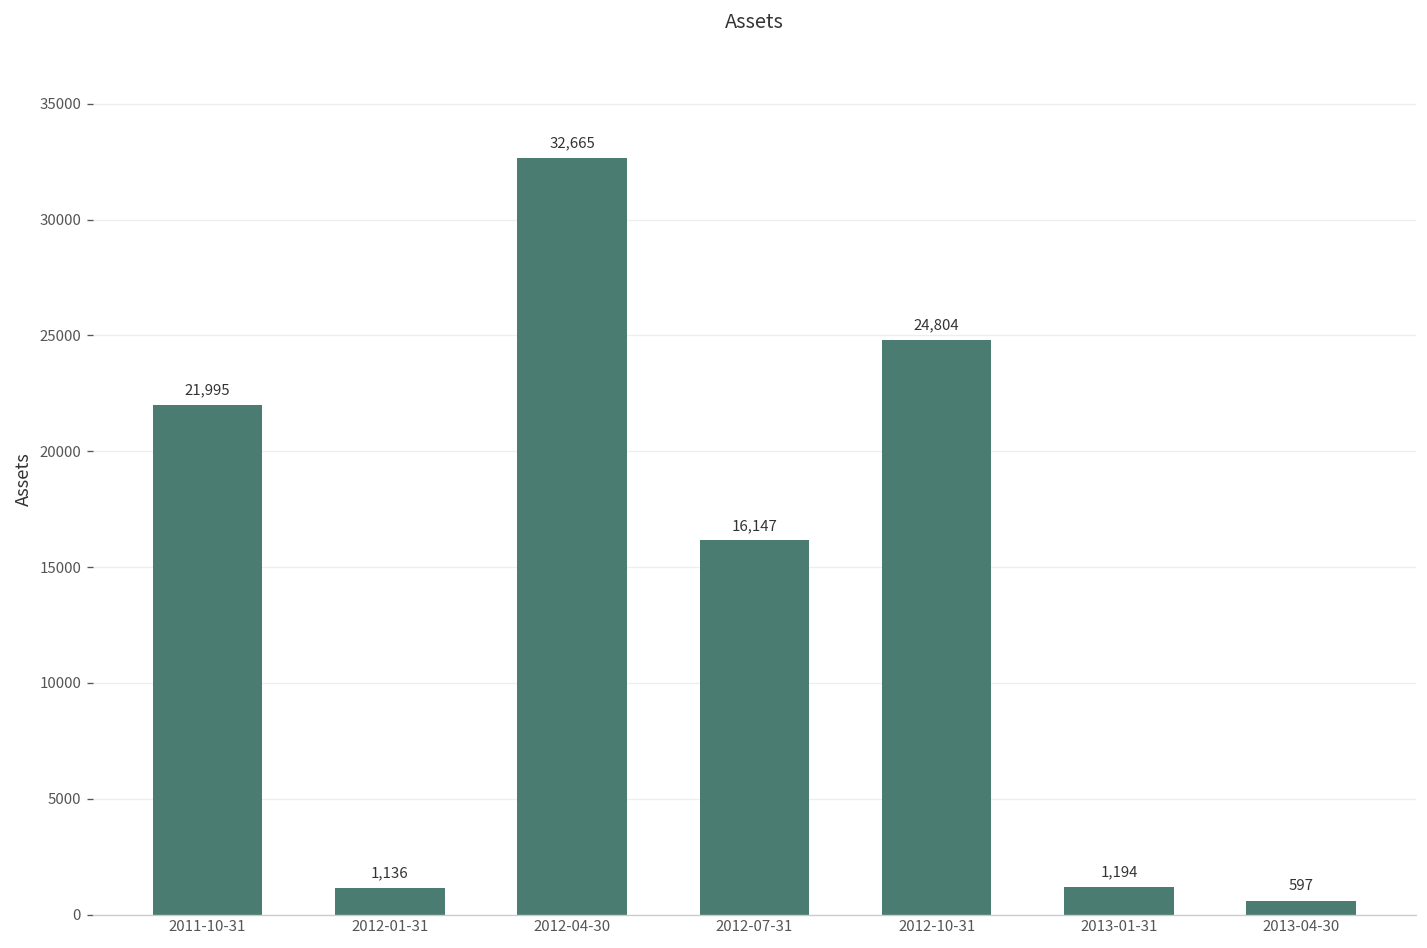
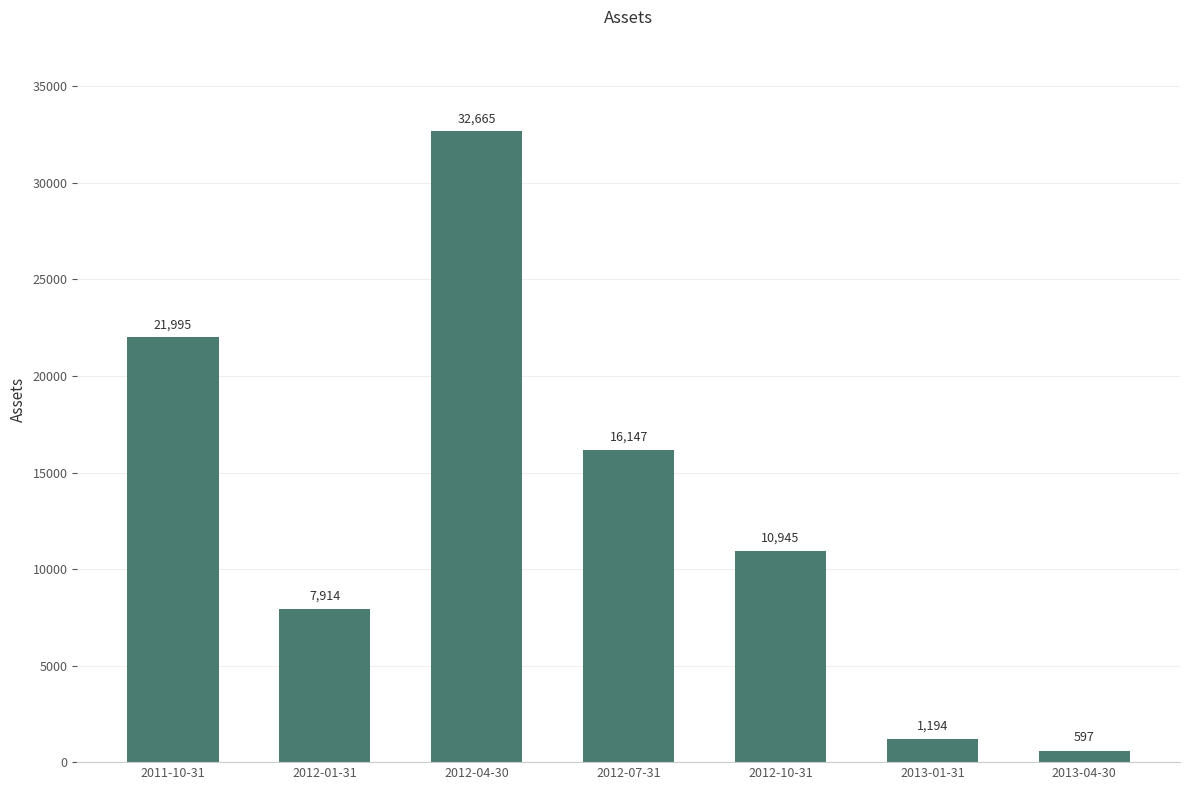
2012-01-31: 1,136 -> 7,914
2012-10-31: 24,804 -> 10,945
